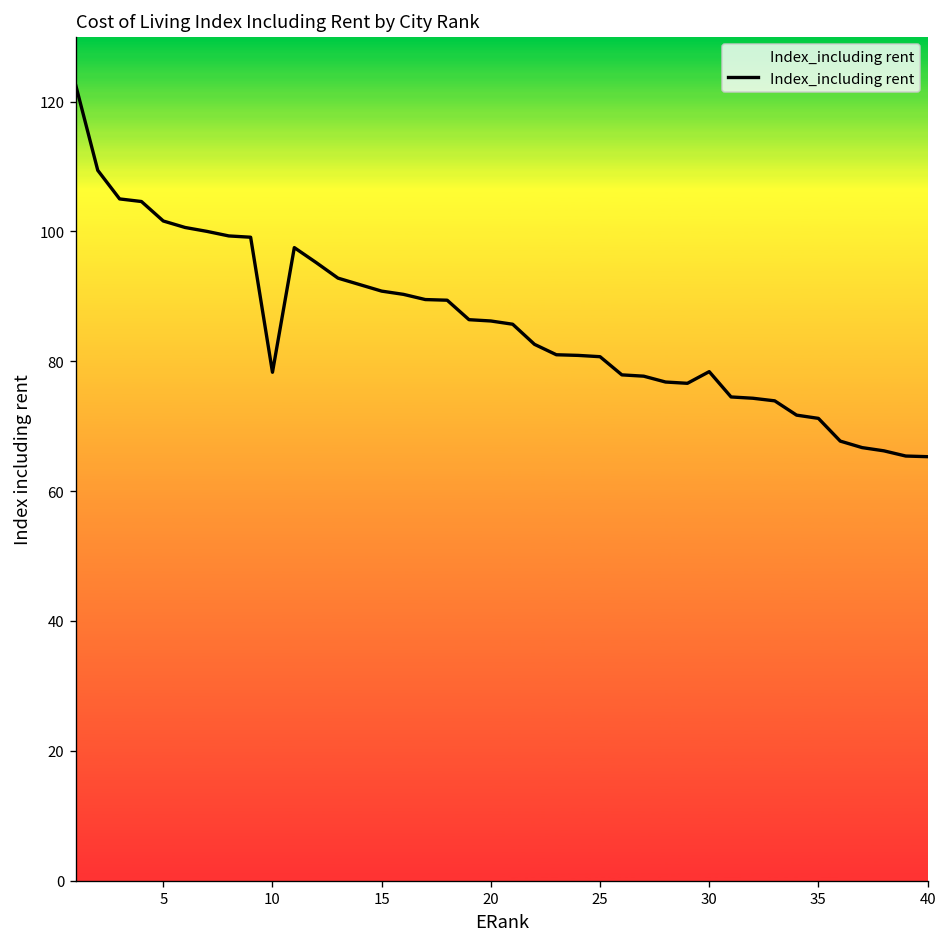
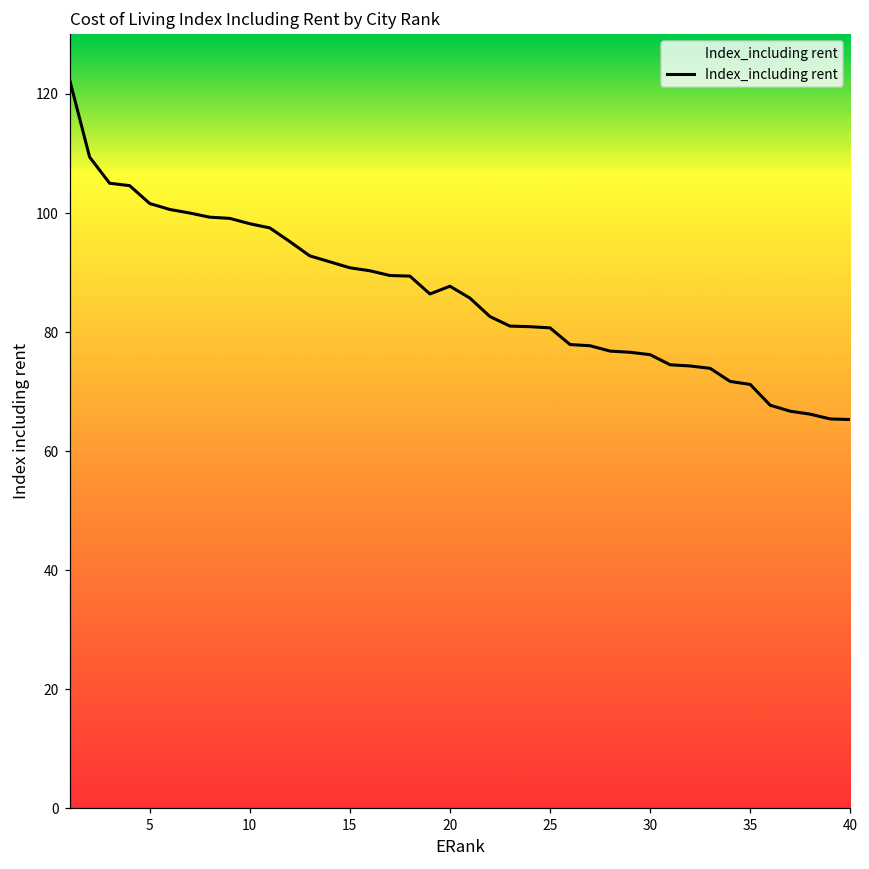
10: 78 -> 98
20: 86 -> 88
30: 78 -> 76
